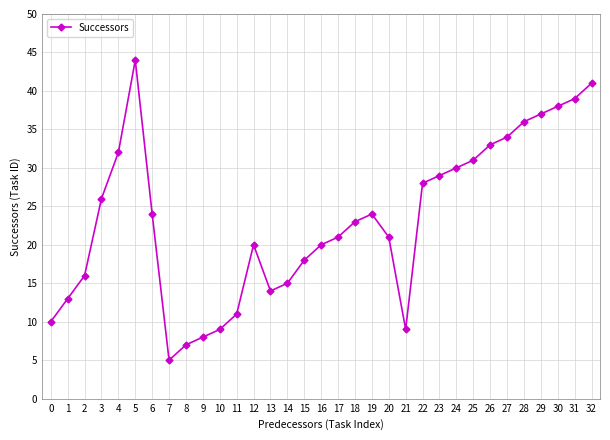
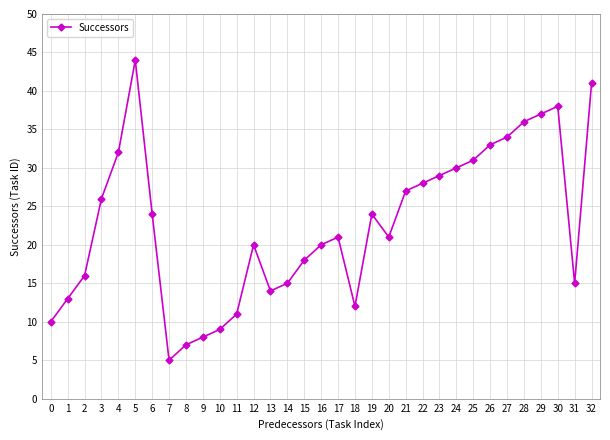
18: 23 -> 12
21: 9 -> 27
31: 39 -> 15
